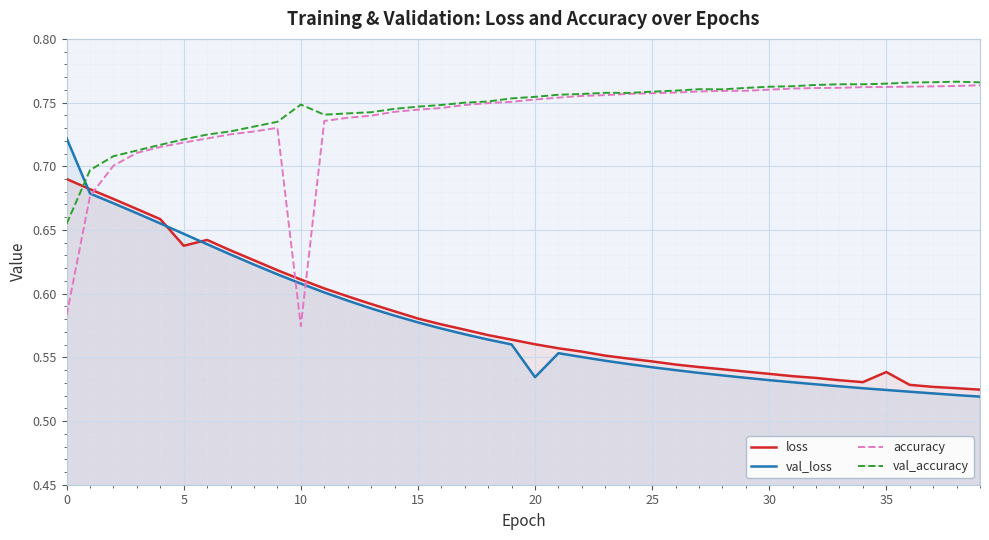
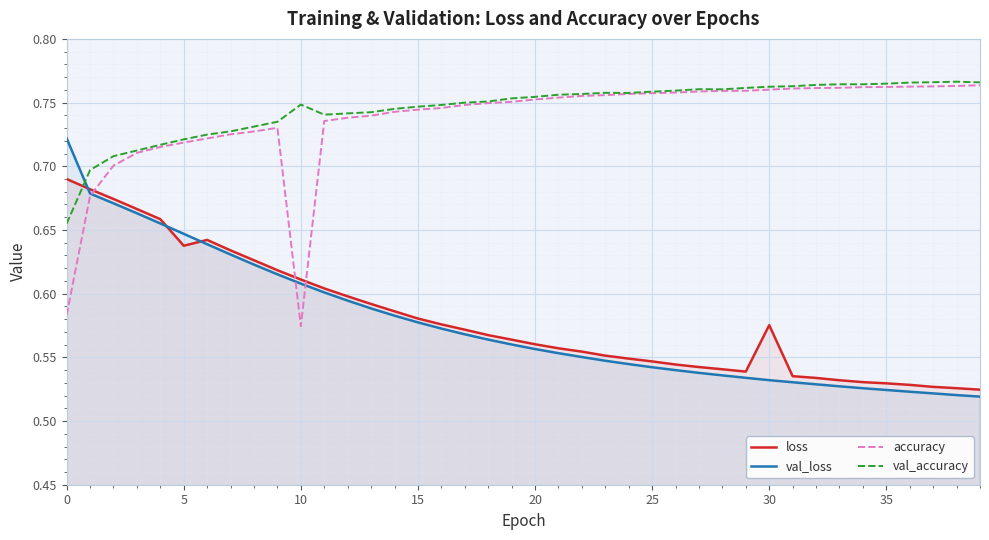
val_loss, 20: 0.534 -> 0.557
loss, 30: 0.537 -> 0.575
loss, 35: 0.538 -> 0.530
